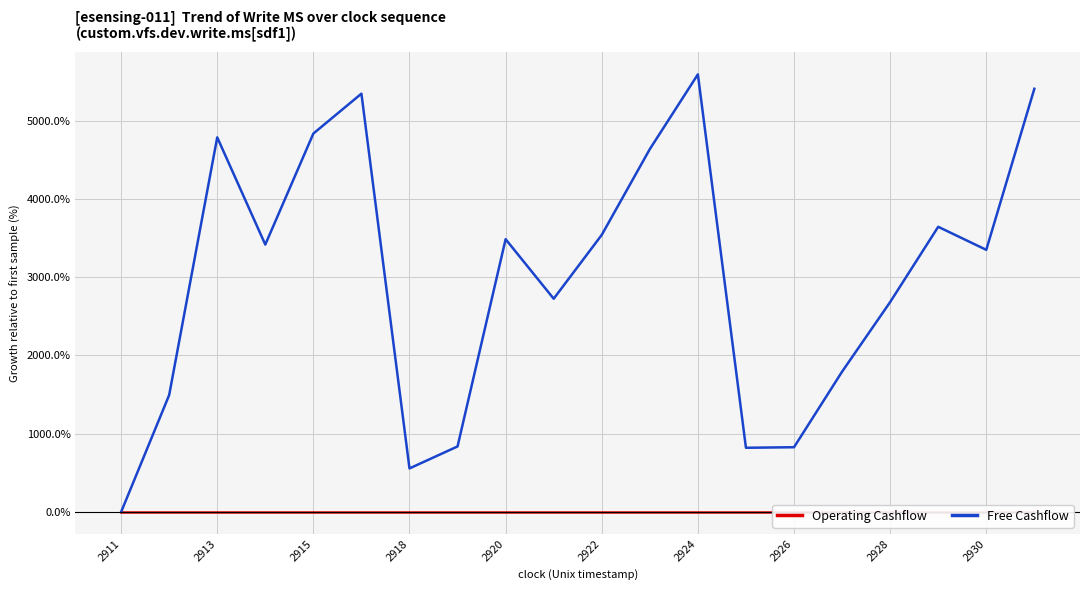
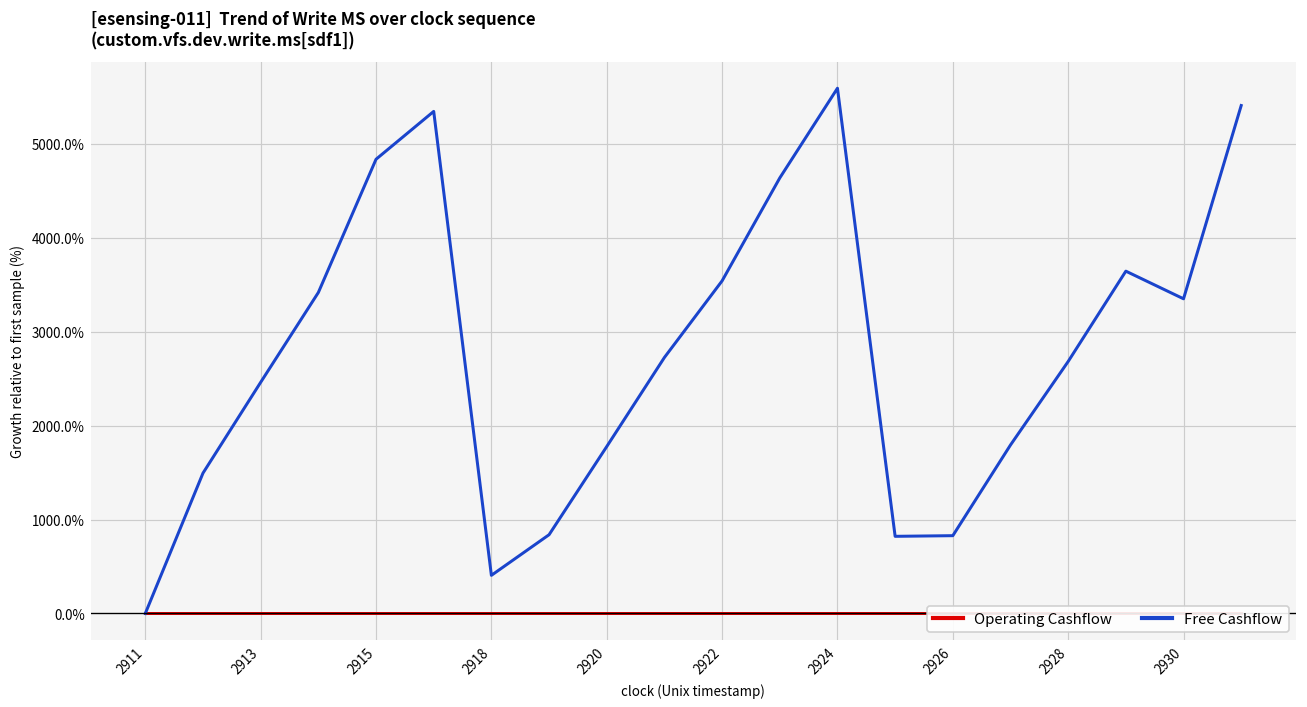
Free Cashflow, 2913: 4800% -> 2500%
Free Cashflow, 2918: 600% -> 400%
Free Cashflow, 2920: 3500% -> 1800%
